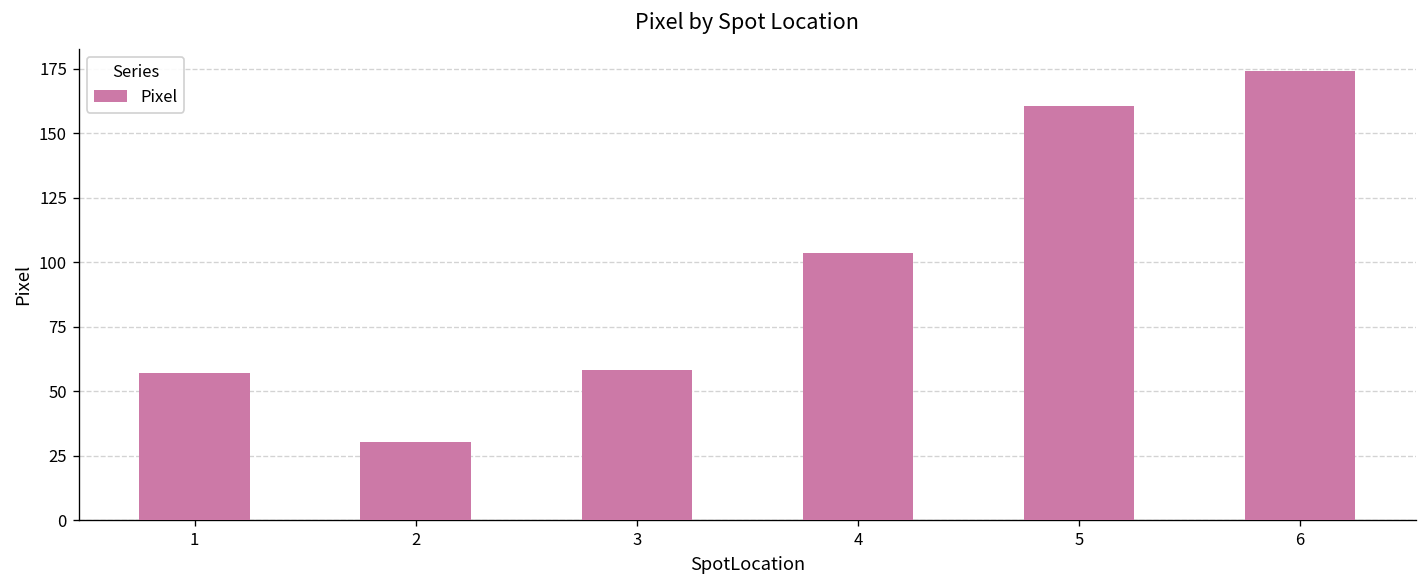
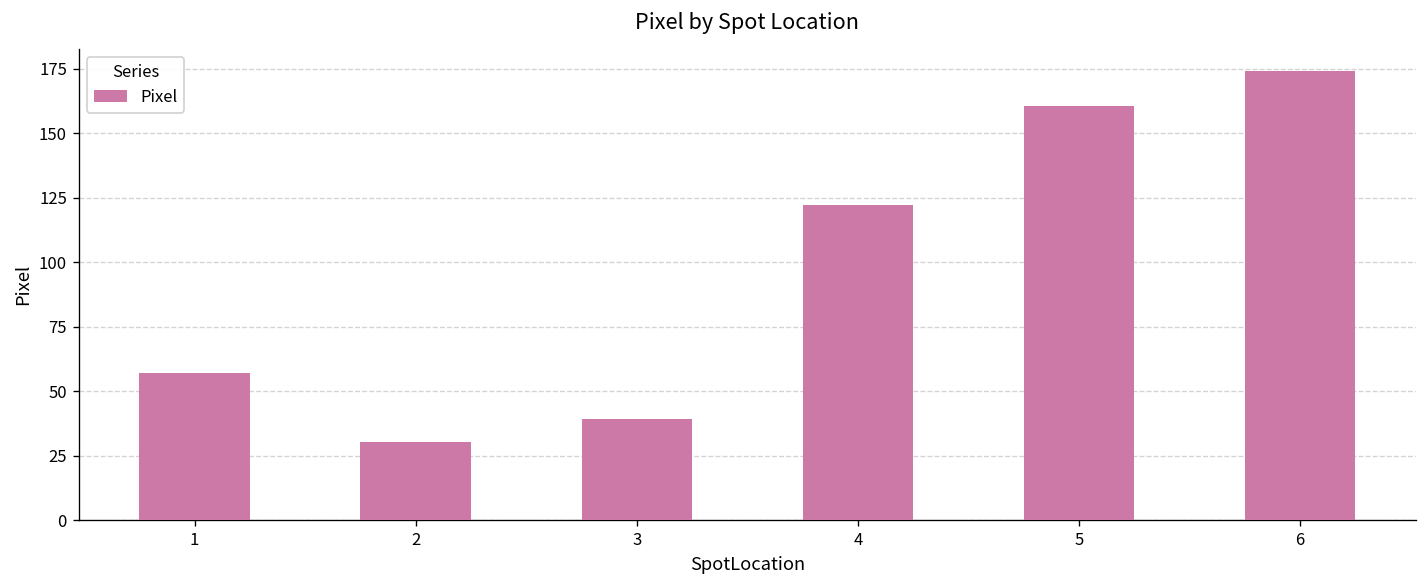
3: 58 -> 39
4: 103 -> 122
